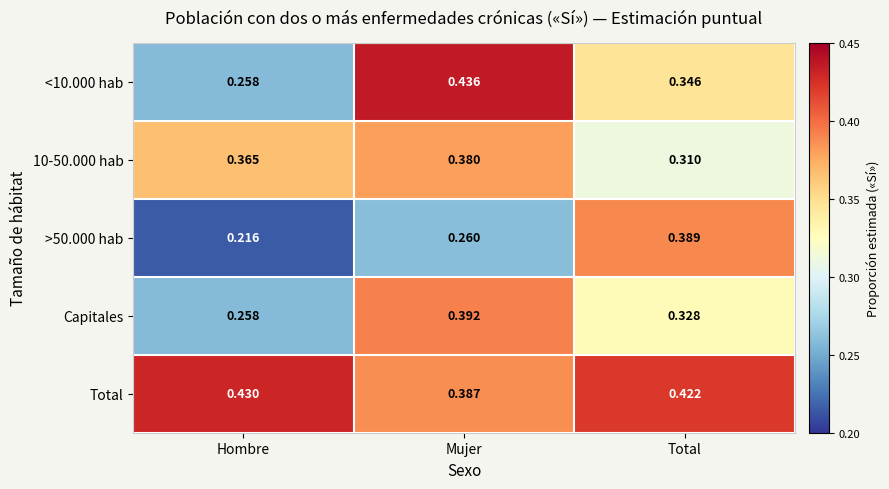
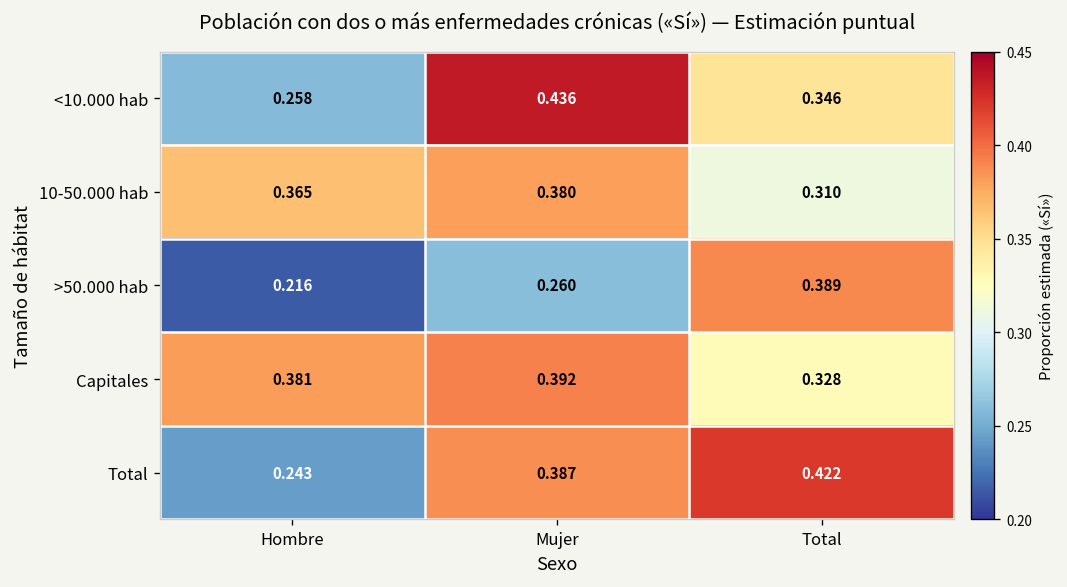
Capitales, Hombre: 0.258 -> 0.381
Total, Hombre: 0.430 -> 0.243
